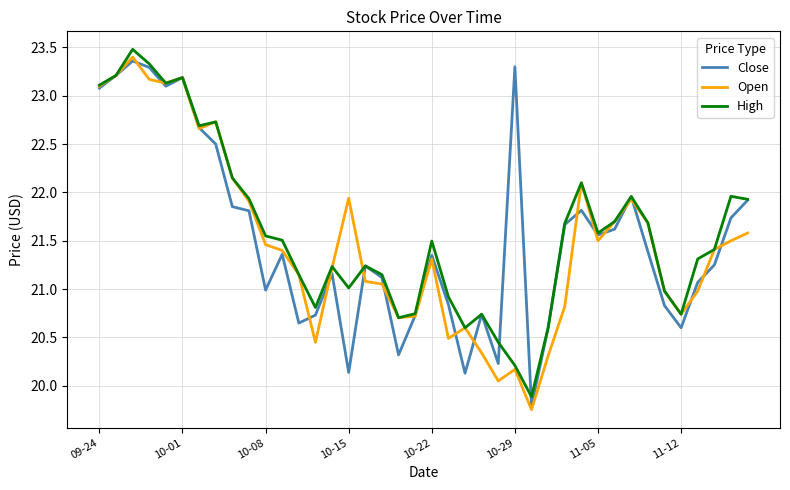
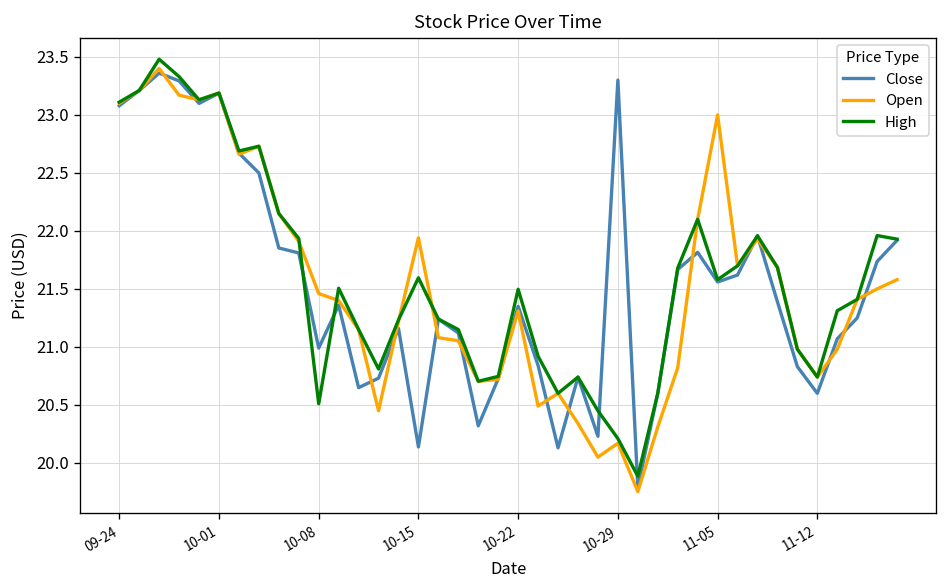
High, 10-08: 21.6 -> 20.5
High, 10-15: 21.0 -> 21.6
Open, 11-05: 21.5 -> 23.0
